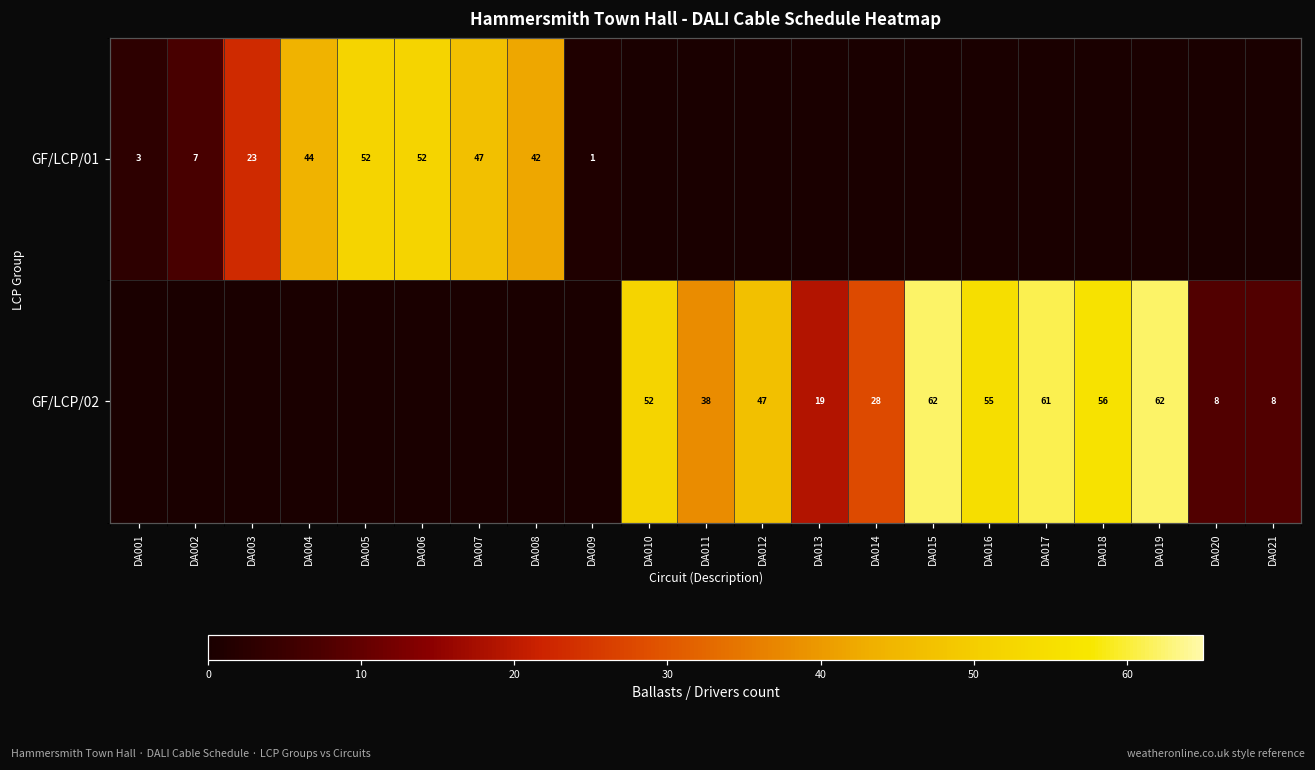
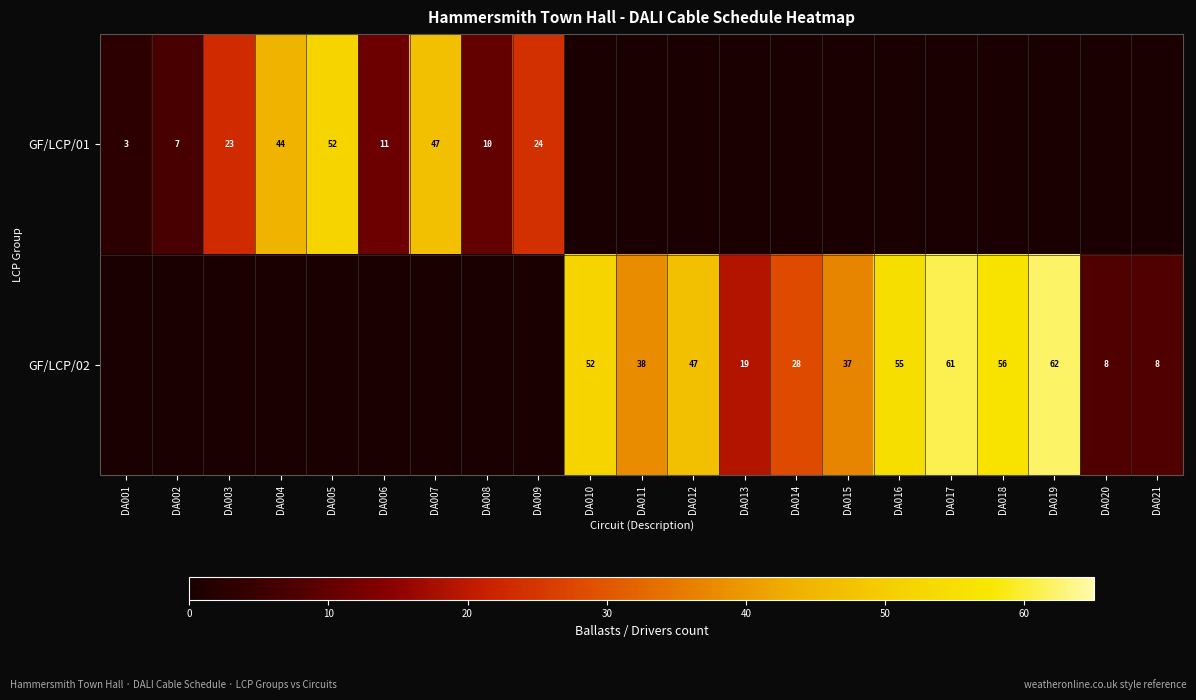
GF/LCP/01, DA006: 52 -> 11
GF/LCP/01, DA008: 42 -> 10
GF/LCP/01, DA009: 1 -> 24
GF/LCP/02, DA015: 62 -> 37
